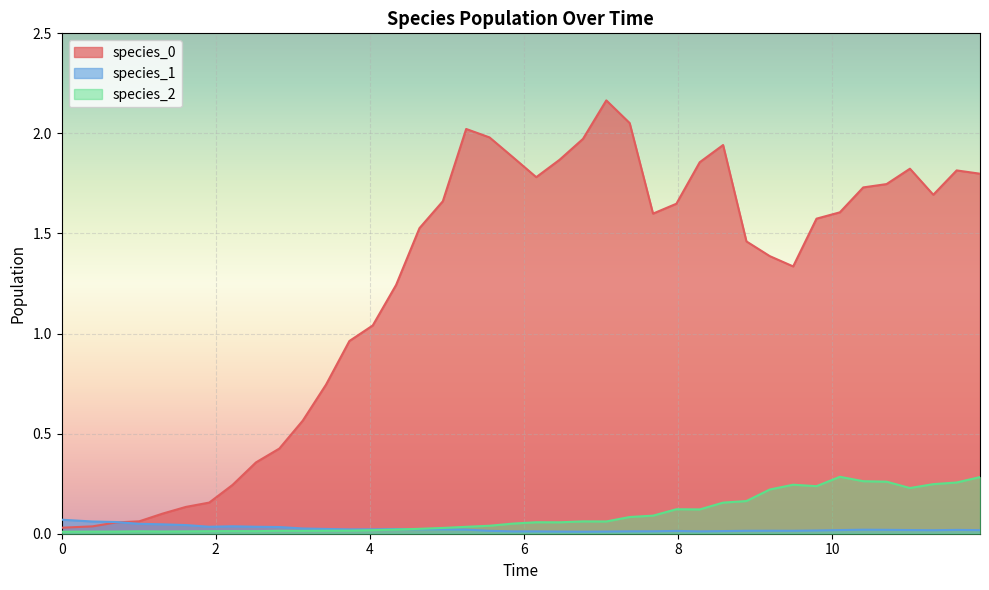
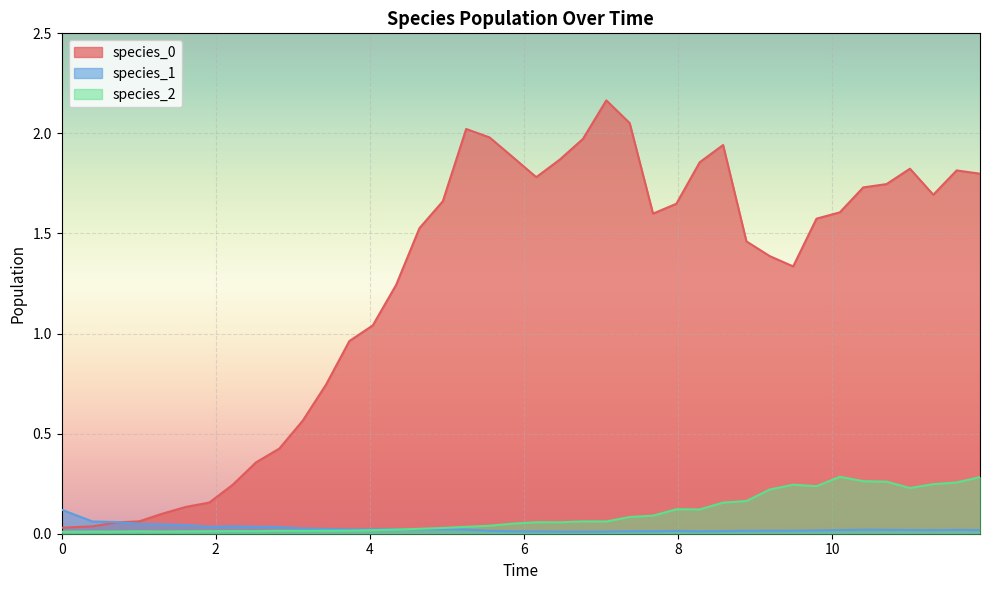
species_1, 0: 0.07 -> 0.12
